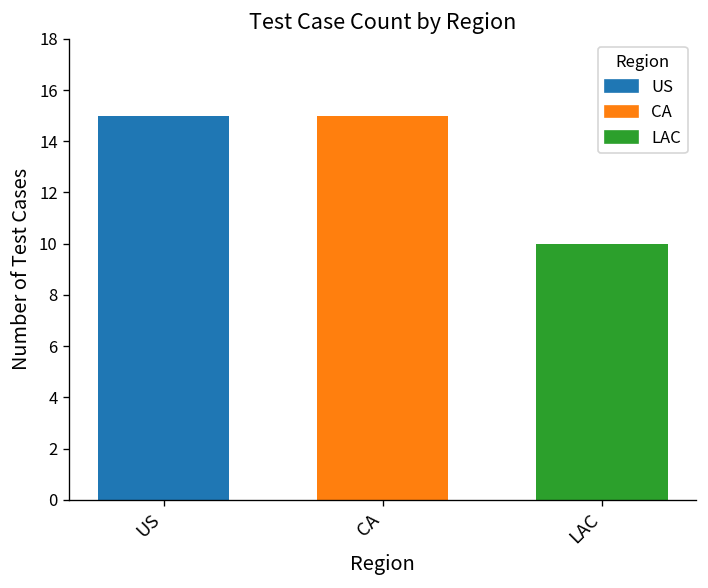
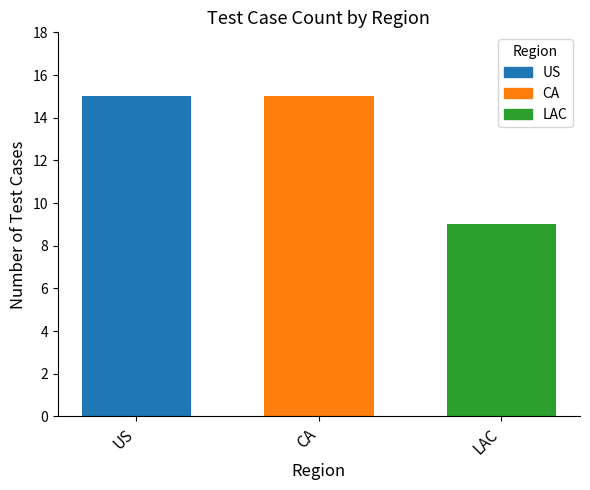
LAC: 10 -> 9
